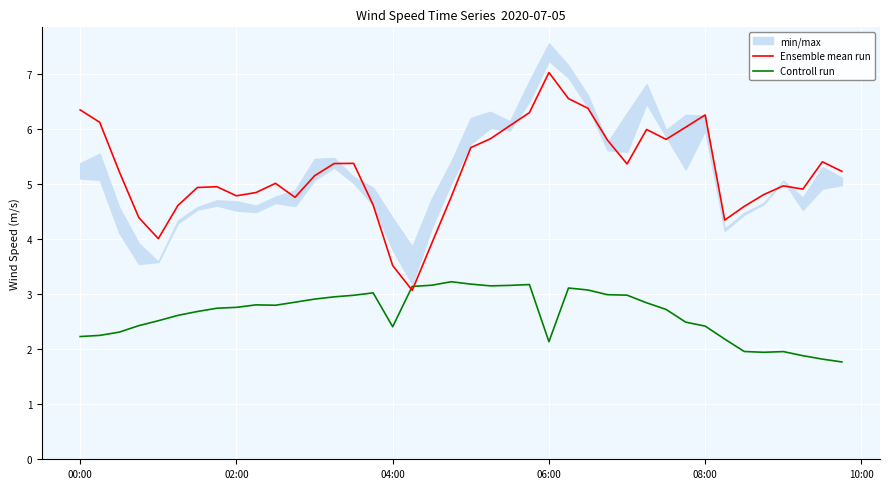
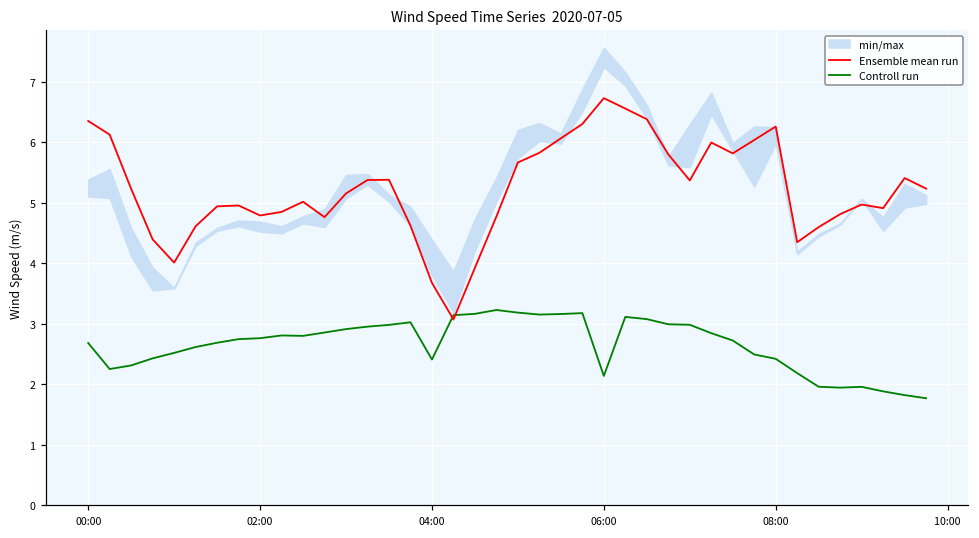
Controll run, 00:00: 2.2 -> 2.7
Ensemble mean run, 04:00: 3.5 -> 3.7
Ensemble mean run, 06:00: 7.0 -> 6.7
